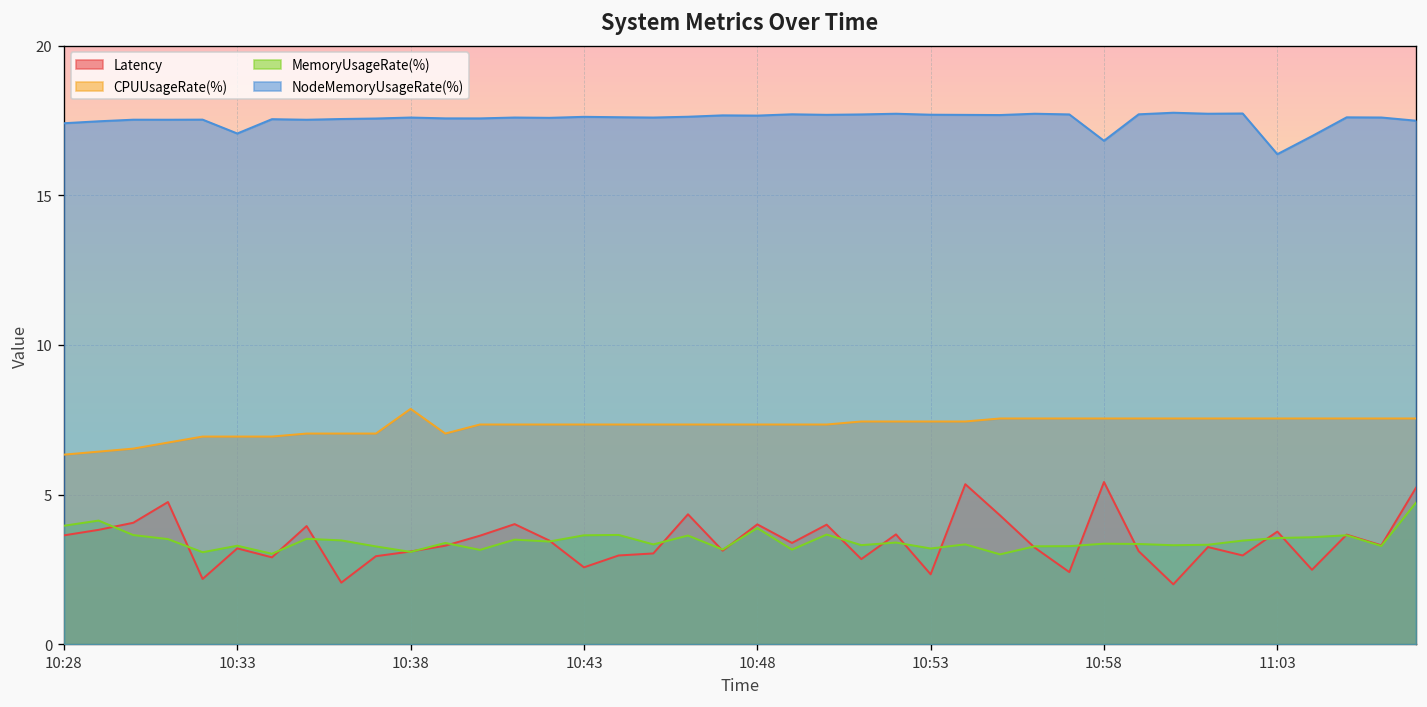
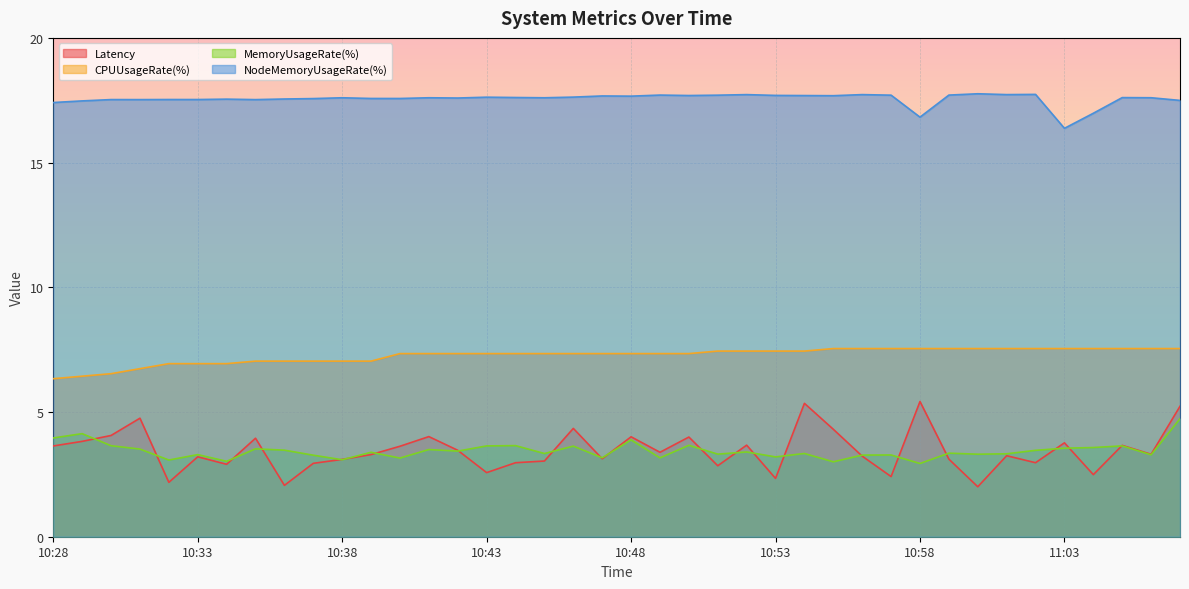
NodeMemoryUsageRate(%), 10:33: 17.1 -> 17.5
CPUUsageRate(%), 10:38: 7.9 -> 7.0
MemoryUsageRate(%), 10:58: 3.4 -> 2.9
